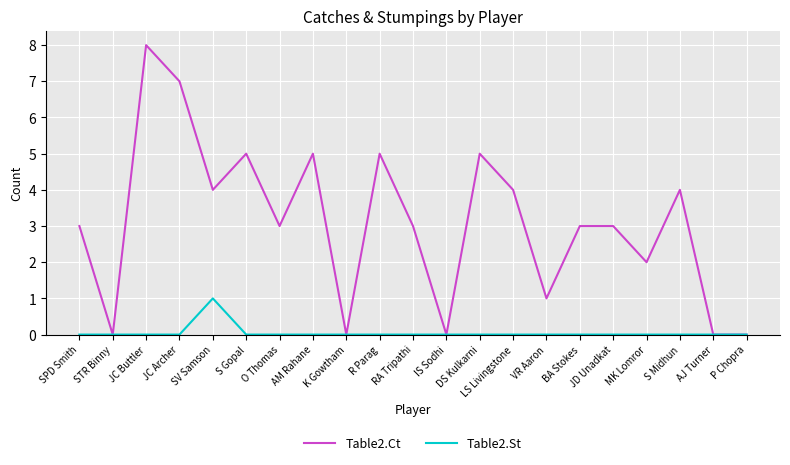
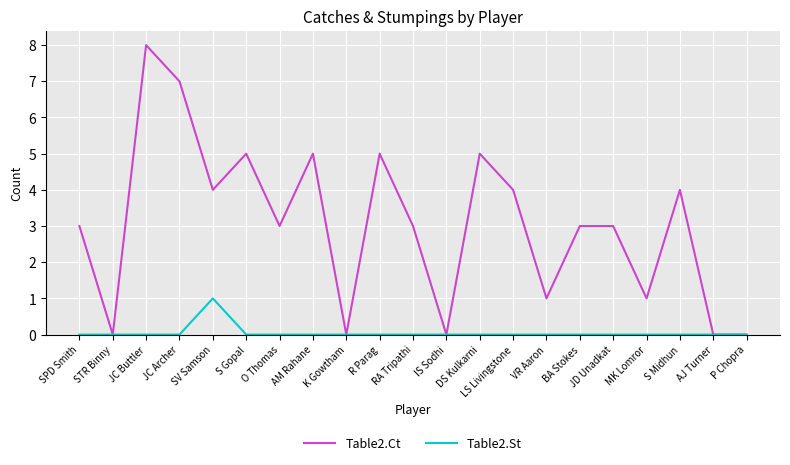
Table2.Ct, MK Lomror: 2 -> 1
